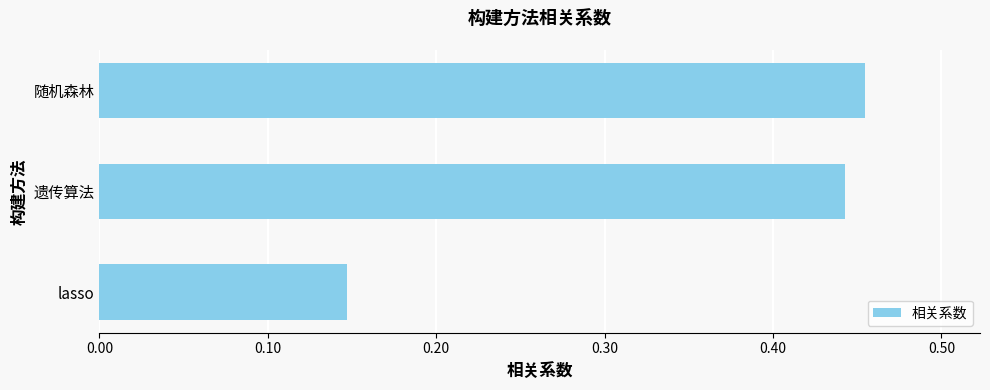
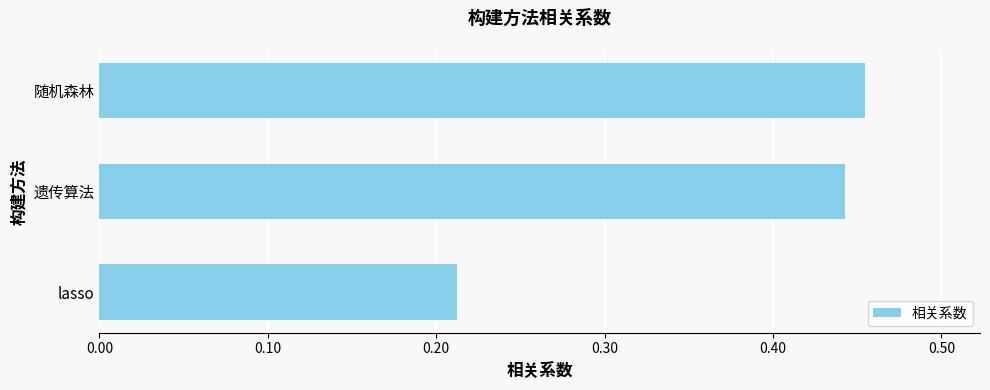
lasso: 0.147 -> 0.212
